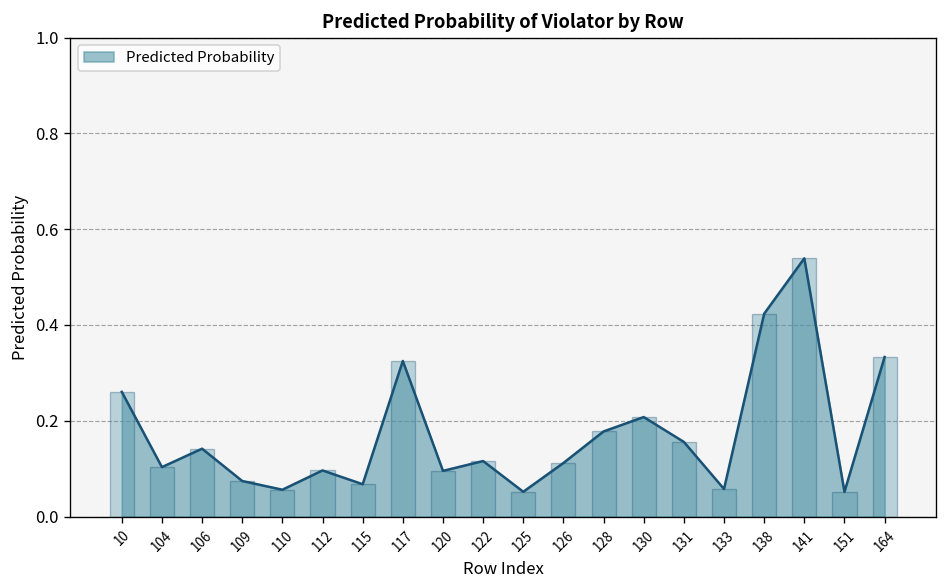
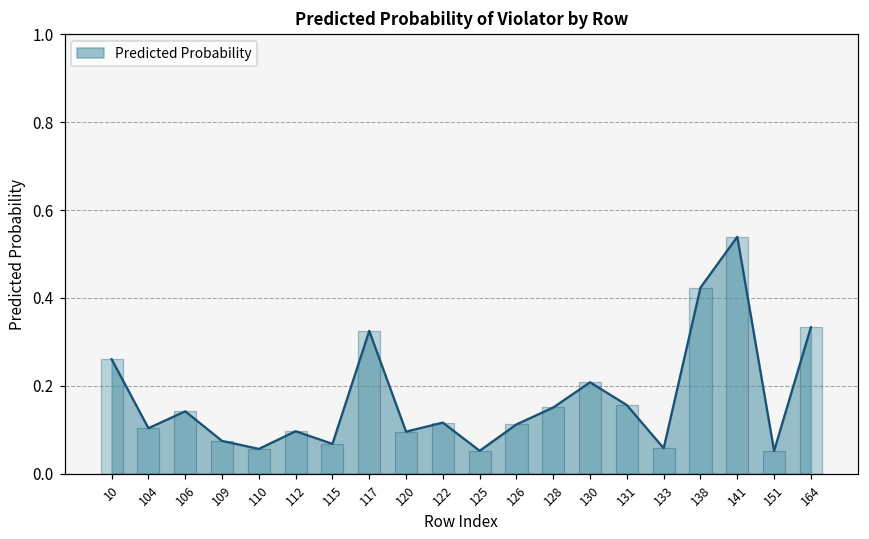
128: 0.18 -> 0.15
